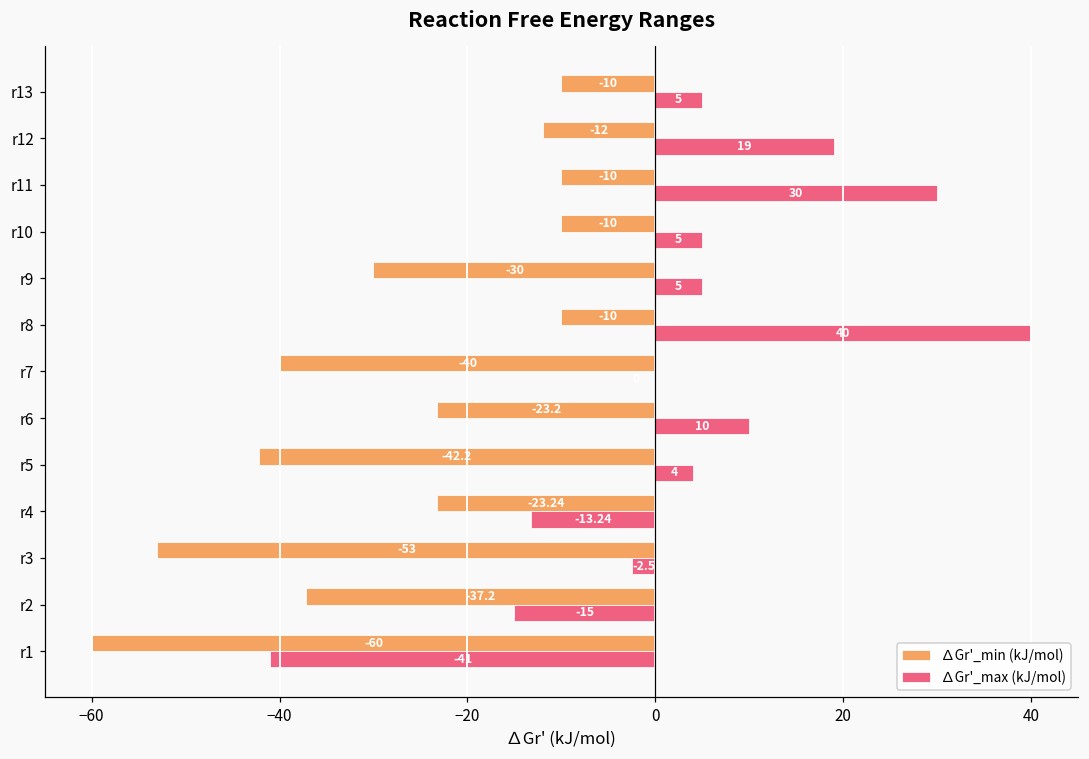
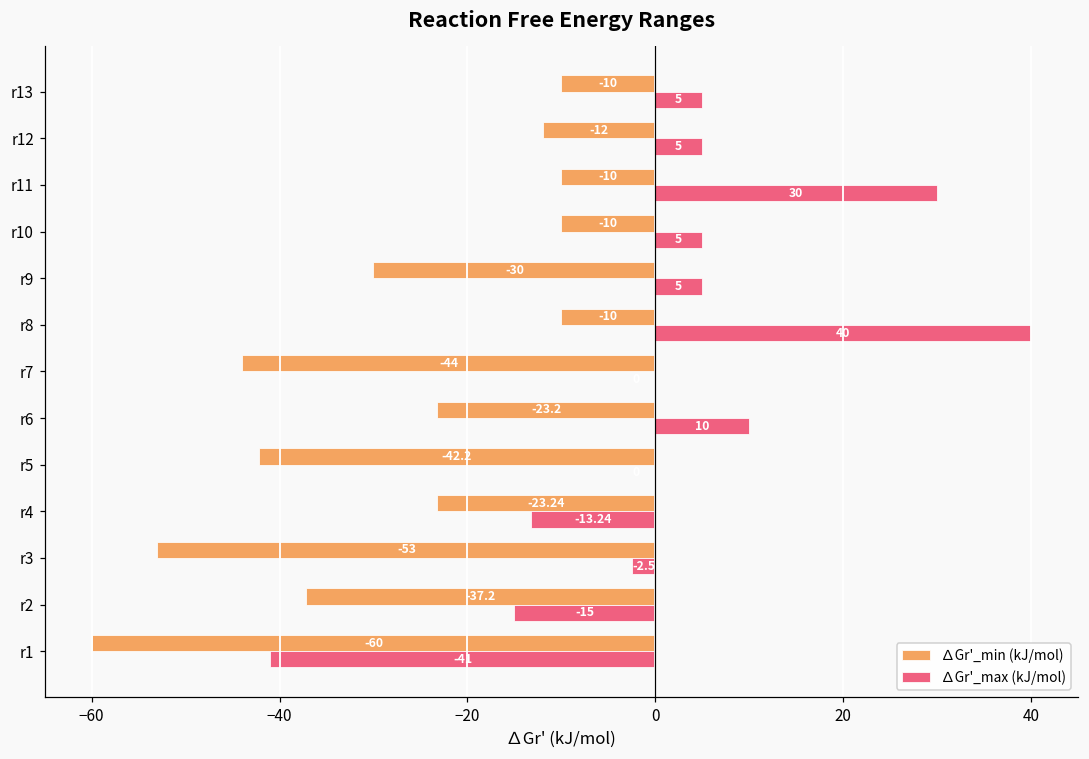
∆Gr'_max (kJ/mol), r12: 19 -> 5
∆Gr'_min (kJ/mol), r7: -40 -> -44
∆Gr'_max (kJ/mol), r5: 4 -> 0
